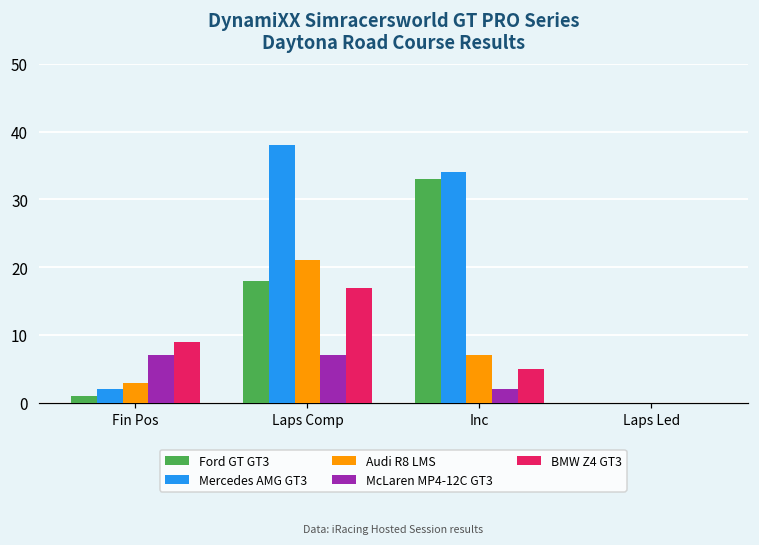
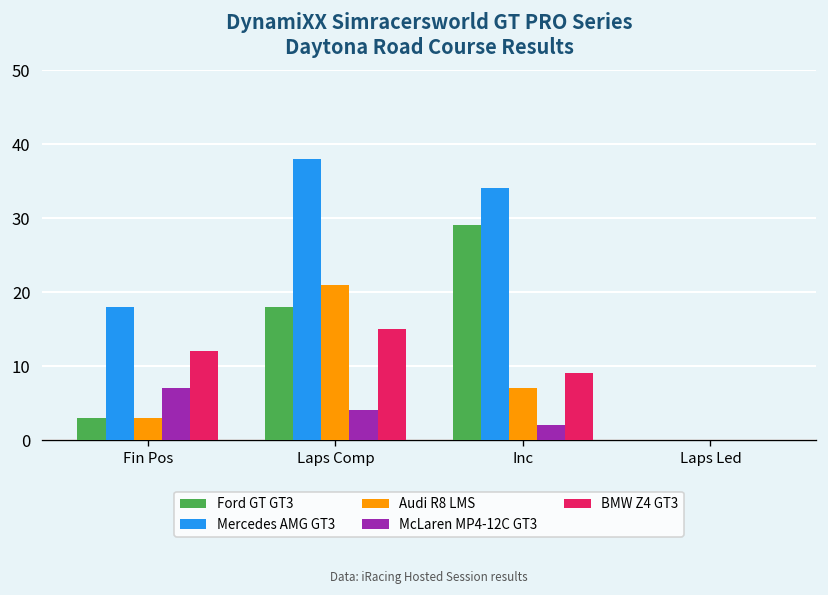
Ford GT GT3, Fin Pos: 1 -> 3
Mercedes AMG GT3, Fin Pos: 2 -> 18
BMW Z4 GT3, Fin Pos: 9 -> 12
McLaren MP4-12C GT3, Laps Comp: 7 -> 4
BMW Z4 GT3, Laps Comp: 17 -> 15
Ford GT GT3, Inc: 33 -> 29
BMW Z4 GT3, Inc: 5 -> 9
